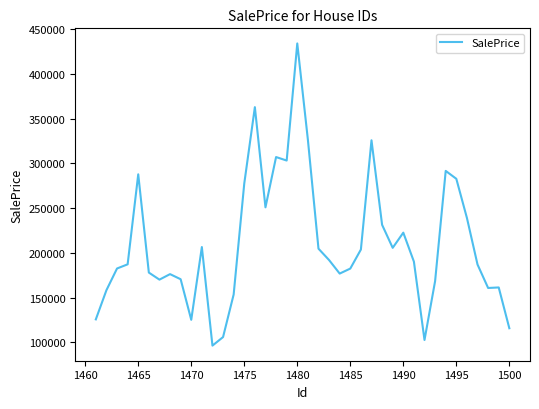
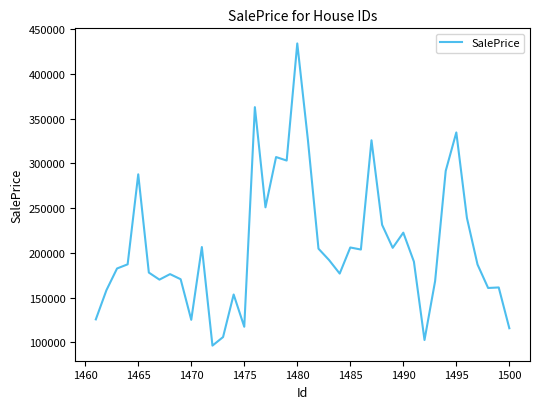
1475: 280000 -> 120000
1485: 180000 -> 210000
1495: 280000 -> 330000
